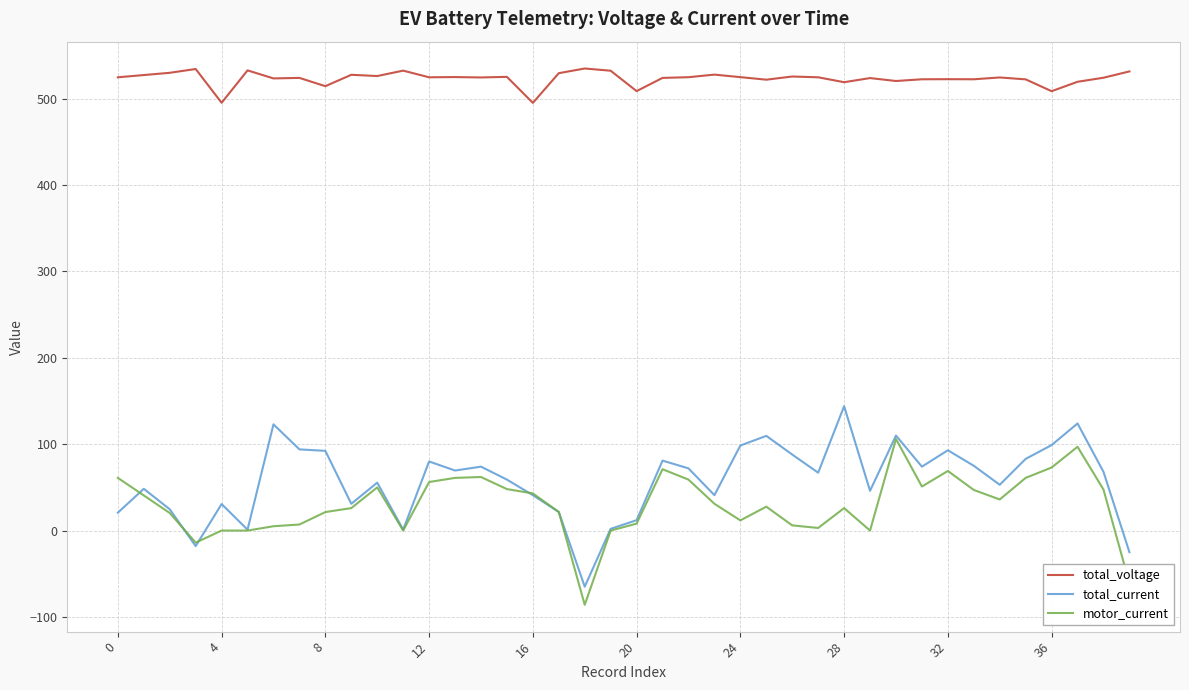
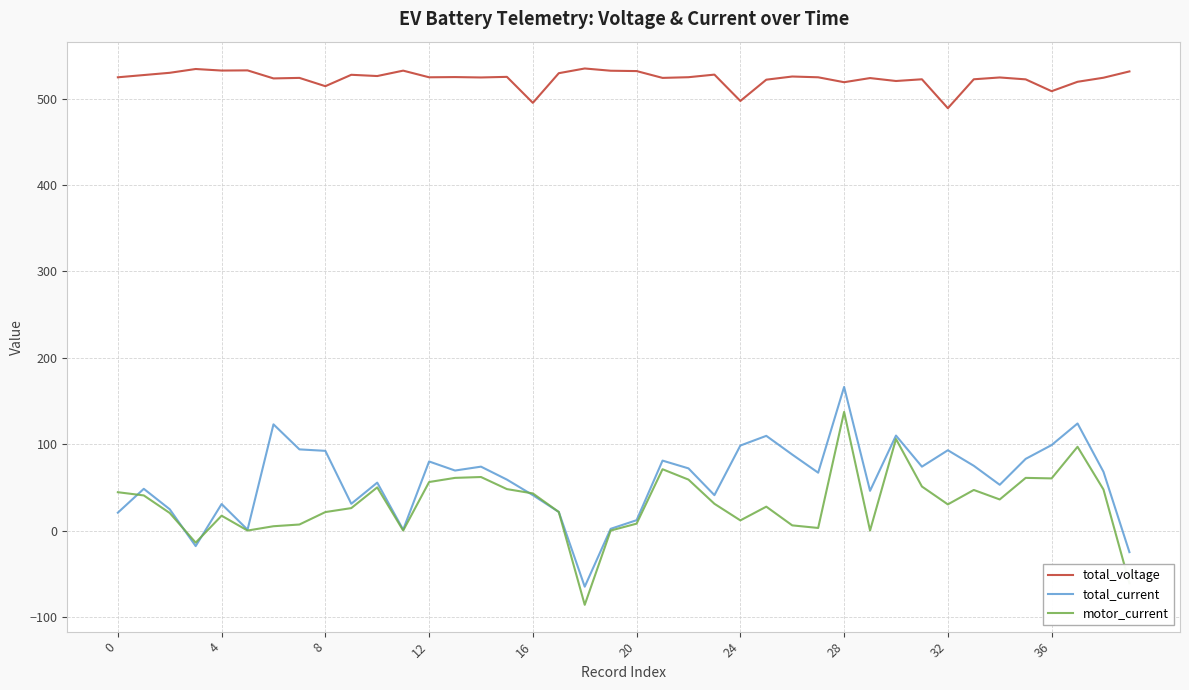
motor_current, 0: 60 -> 40
total_voltage, 4: 500 -> 530
motor_current, 4: 0 -> 20
total_voltage, 20: 510 -> 530
total_voltage, 24: 530 -> 500
total_current, 28: 140 -> 170
motor_current, 28: 30 -> 140
total_voltage, 32: 520 -> 490
motor_current, 32: 70 -> 30
motor_current, 36: 70 -> 60
